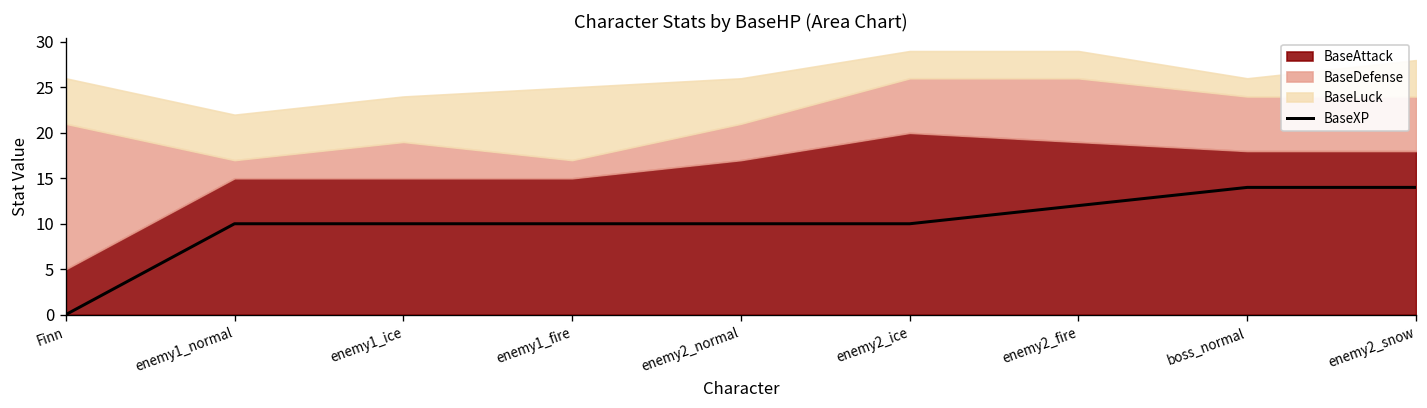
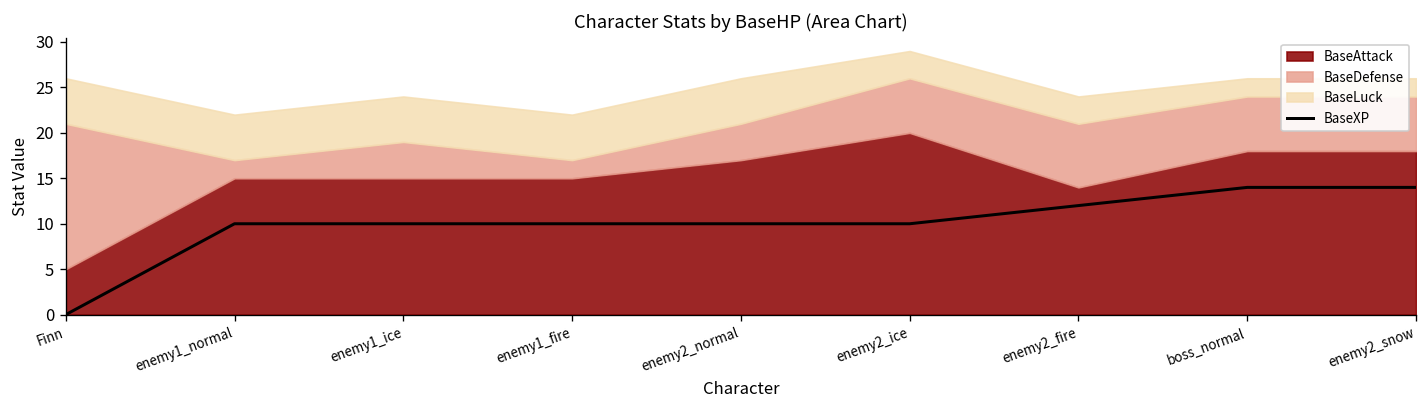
BaseLuck, enemy1_fire: 8 -> 5
BaseAttack, enemy2_fire: 19 -> 14
BaseLuck, enemy2_snow: 4 -> 2
